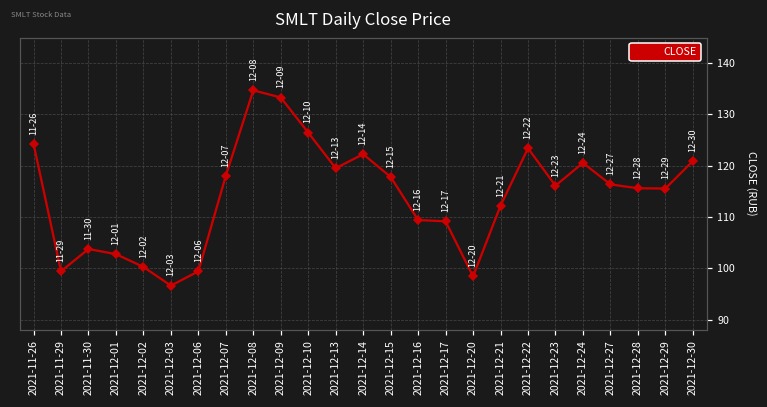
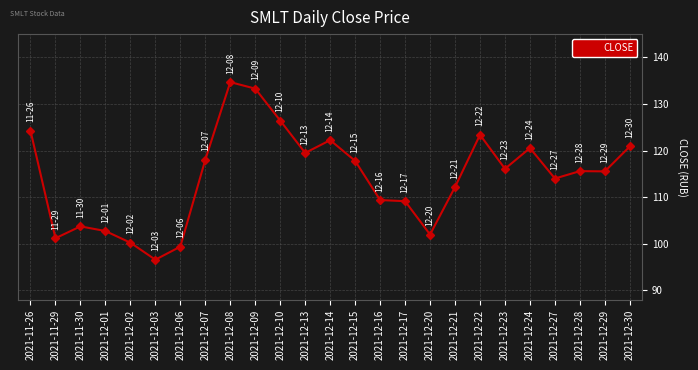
2021-11-29: 99 -> 101
2021-12-20: 98 -> 102
2021-12-27: 116 -> 114
